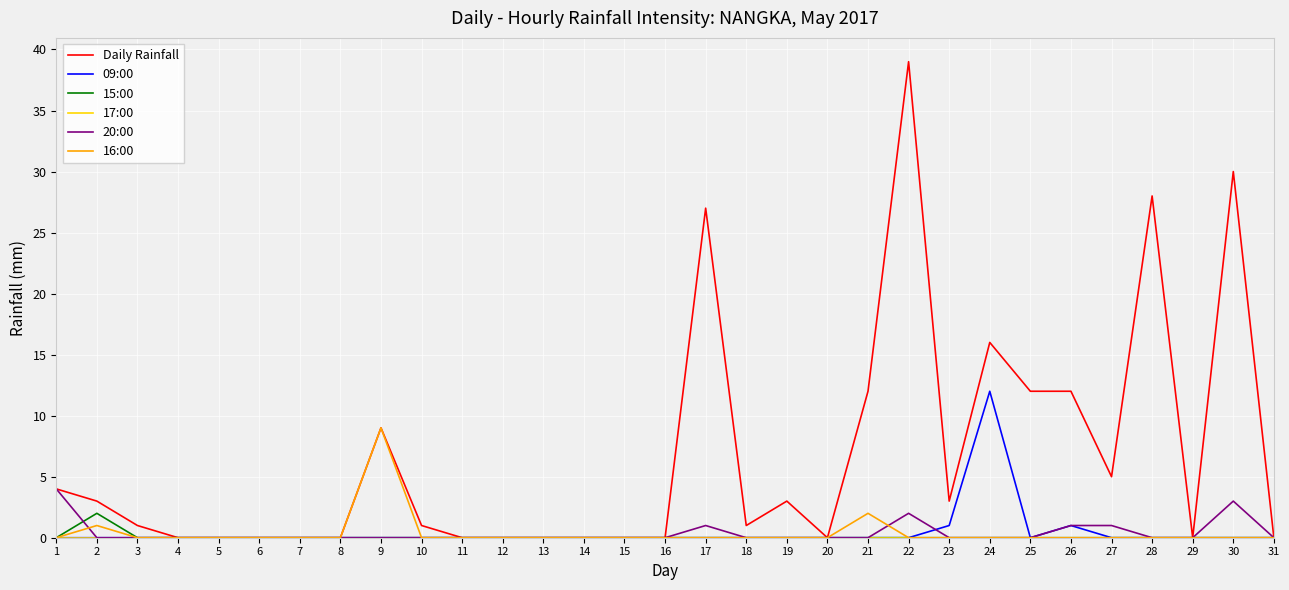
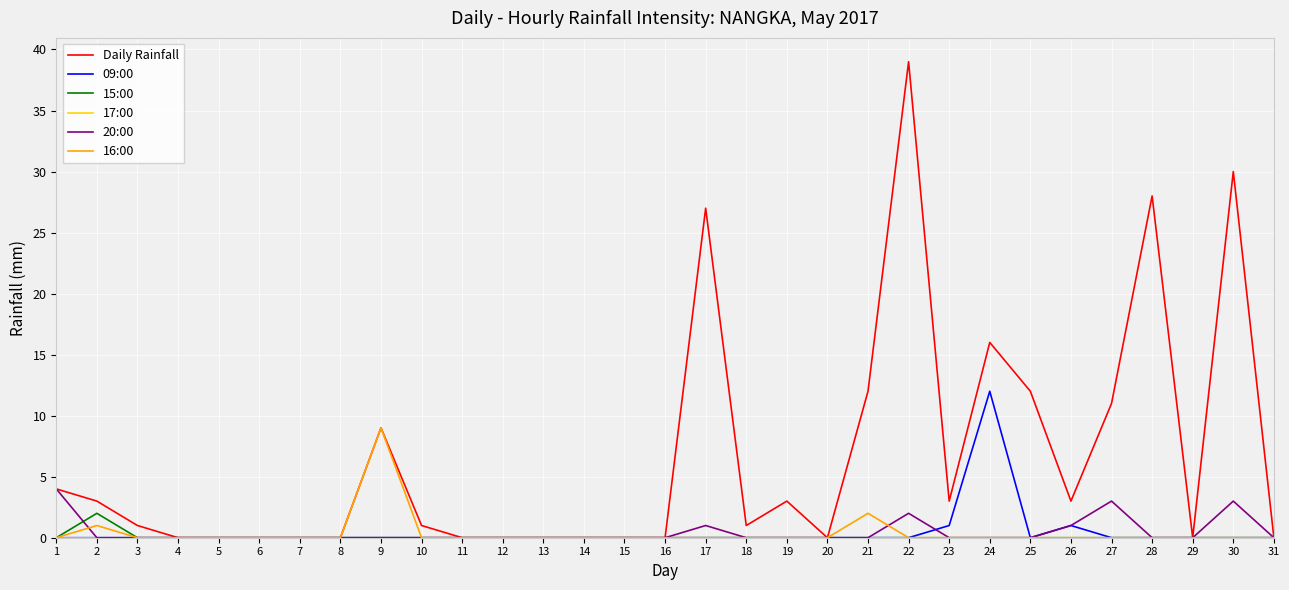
Daily Rainfall, 26: 12 -> 3
Daily Rainfall, 27: 5 -> 11
20:00, 27: 1 -> 3
